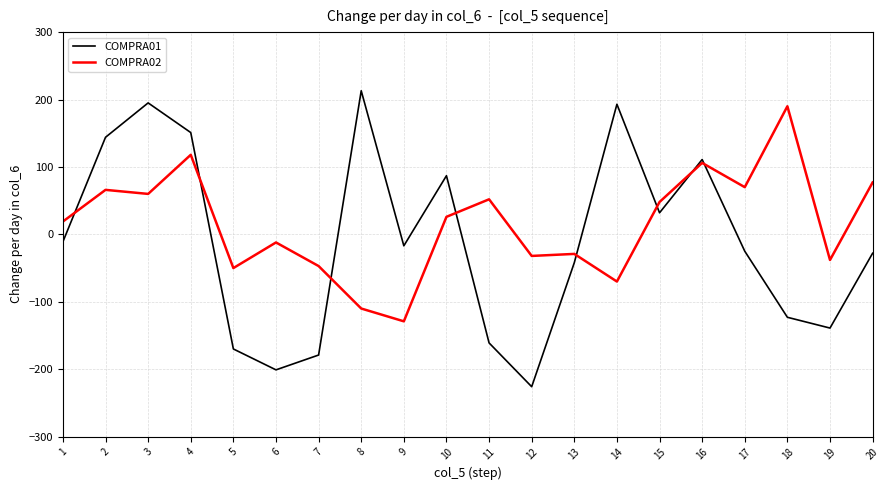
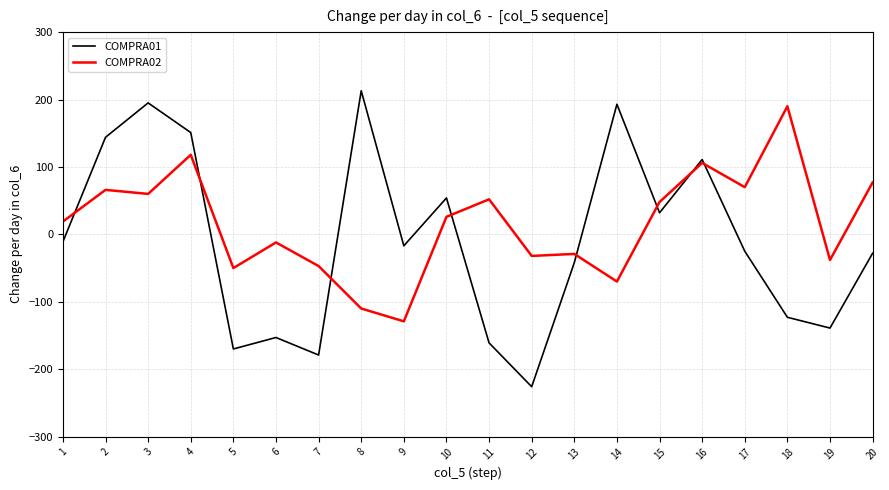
COMPRA01, 6: -200 -> -150
COMPRA01, 10: 90 -> 50
